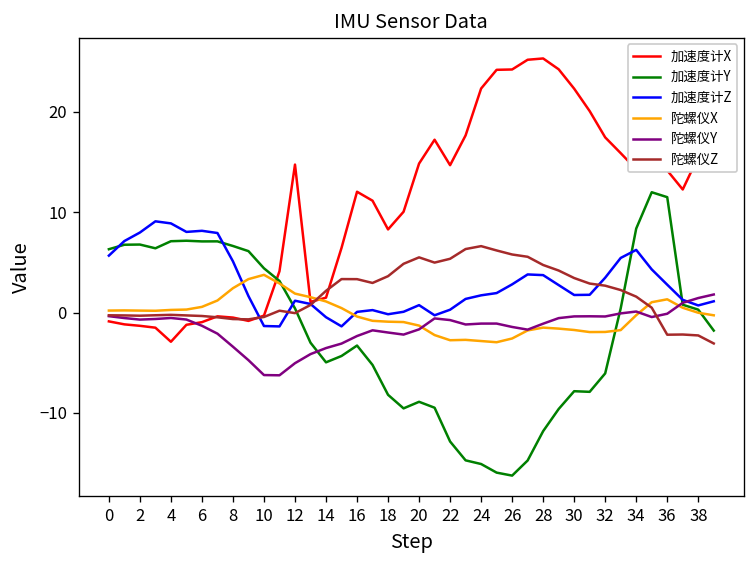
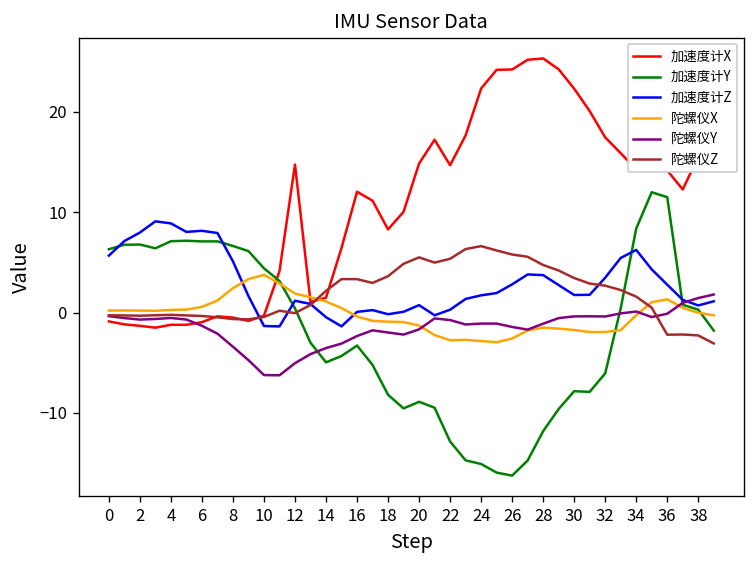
加速度计X, 4: -3 -> -1
